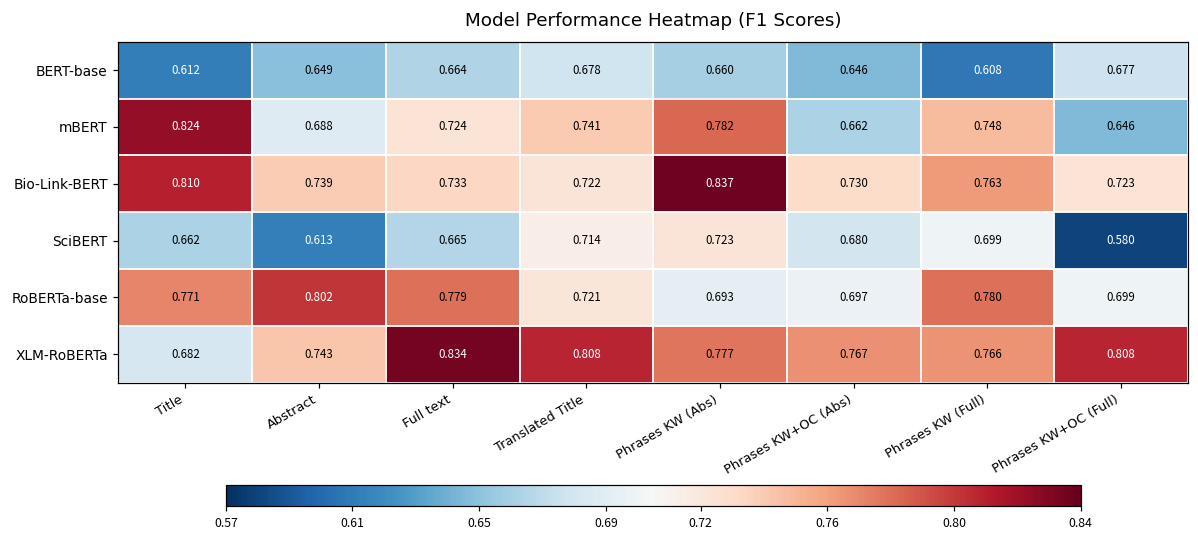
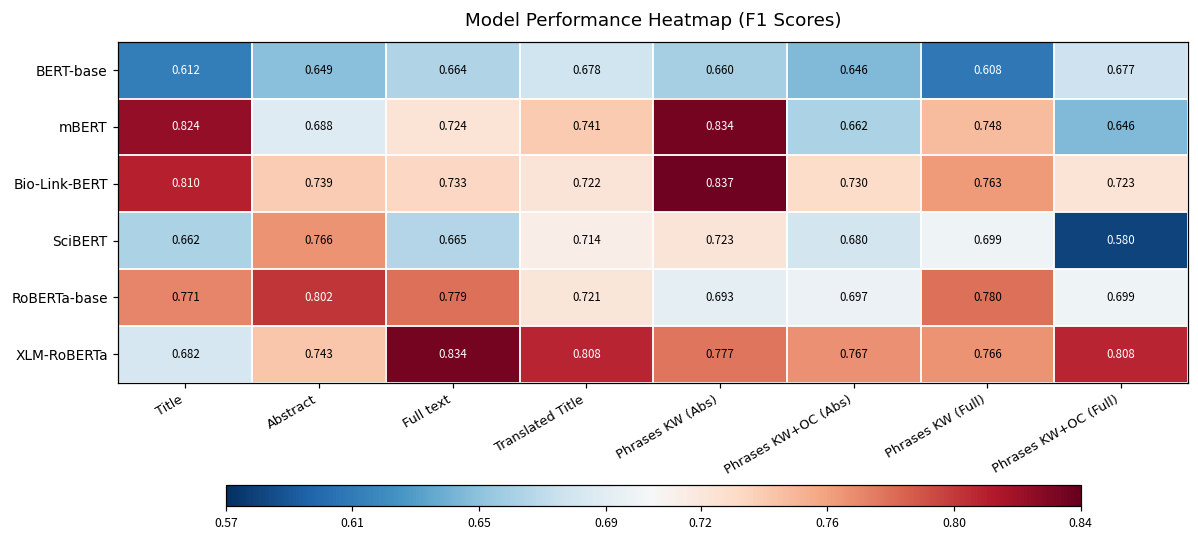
mBERT, Phrases KW (Abs): 0.782 -> 0.834
SciBERT, Abstract: 0.613 -> 0.766
